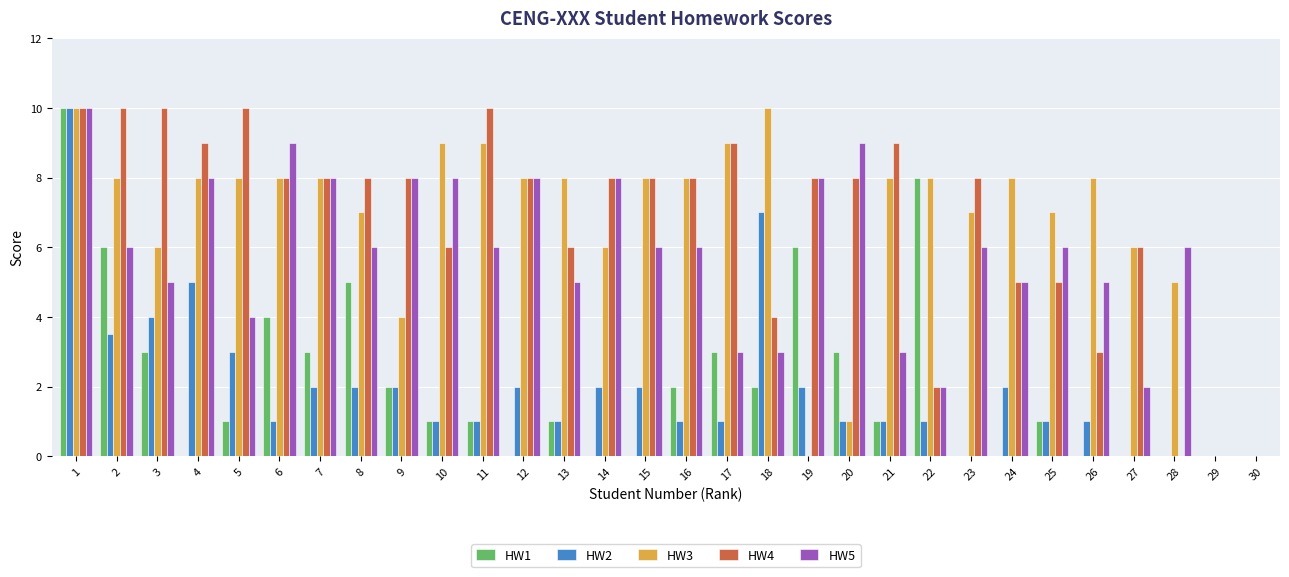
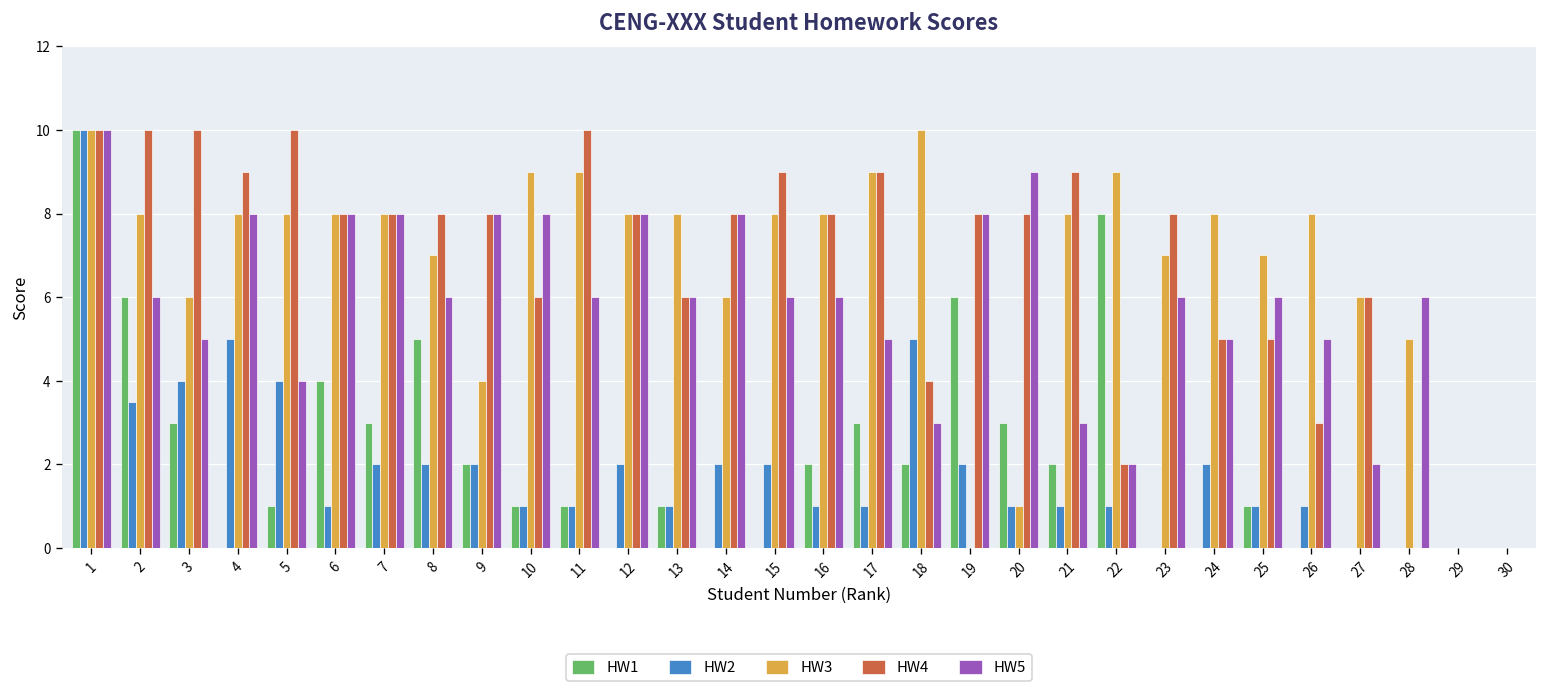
HW2, 5: 3 -> 4
HW5, 6: 9 -> 8
HW5, 13: 5 -> 6
HW4, 15: 8 -> 9
HW5, 17: 3 -> 5
HW2, 18: 7 -> 5
HW1, 21: 1 -> 2
HW3, 22: 8 -> 9
